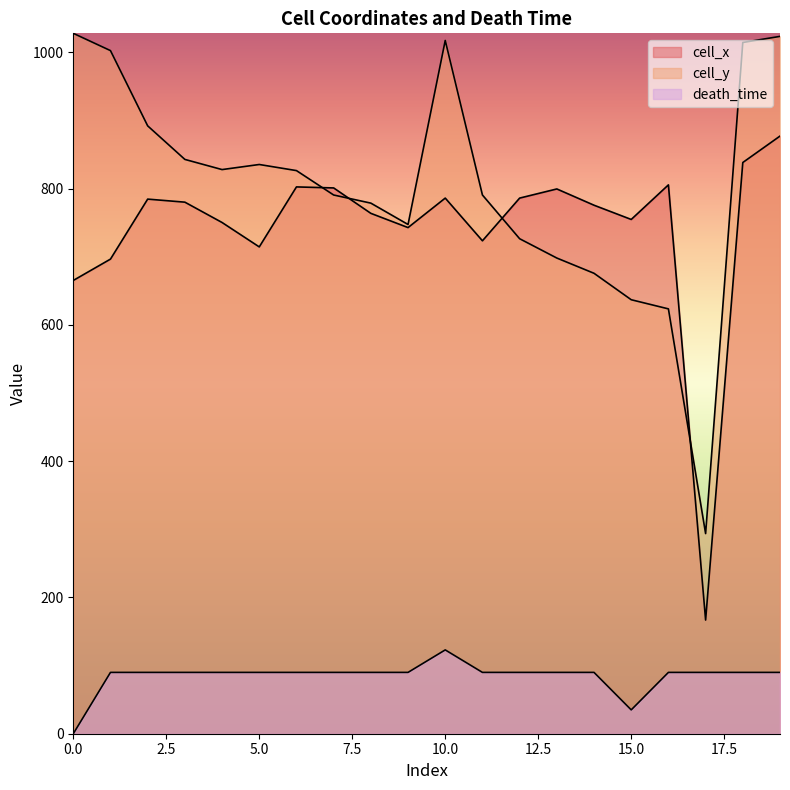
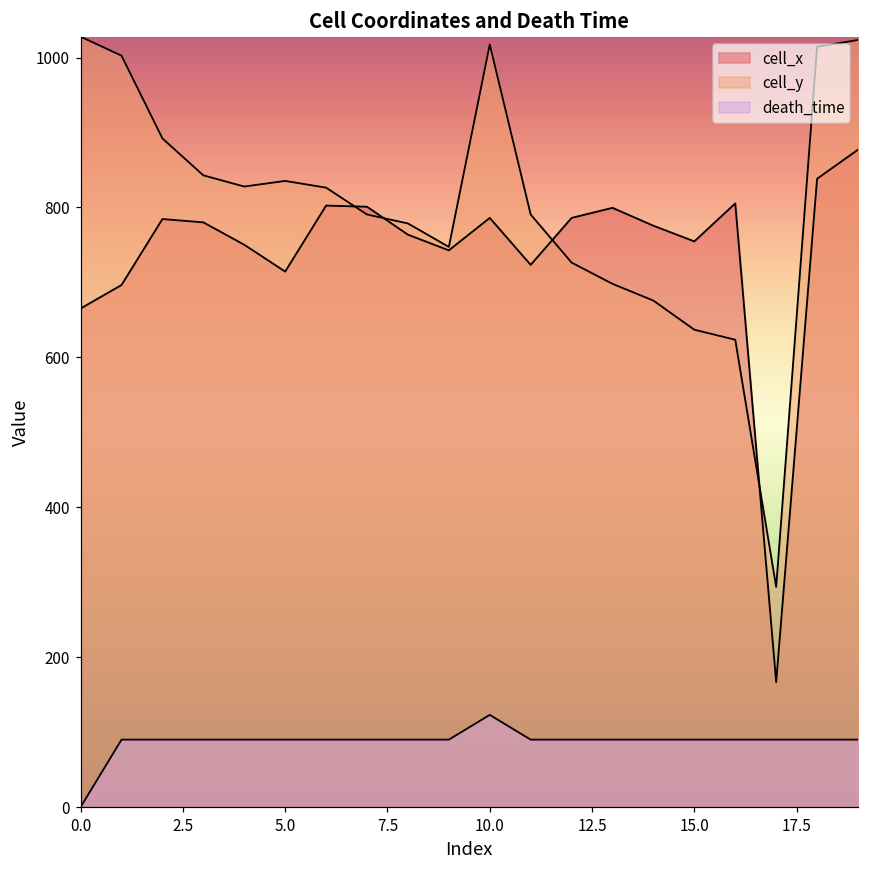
death_time, 15.0: 40 -> 90
